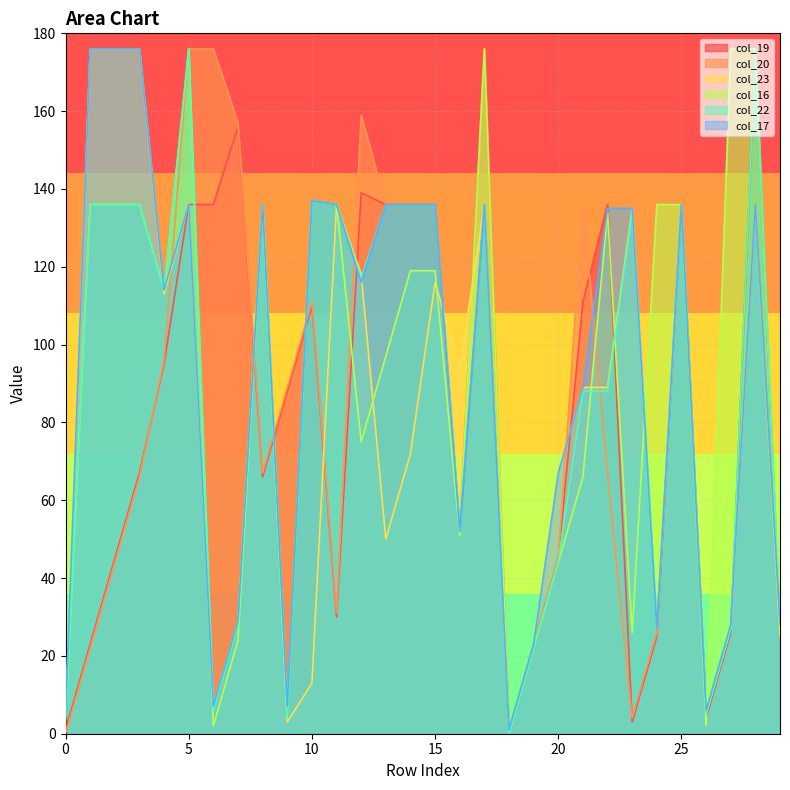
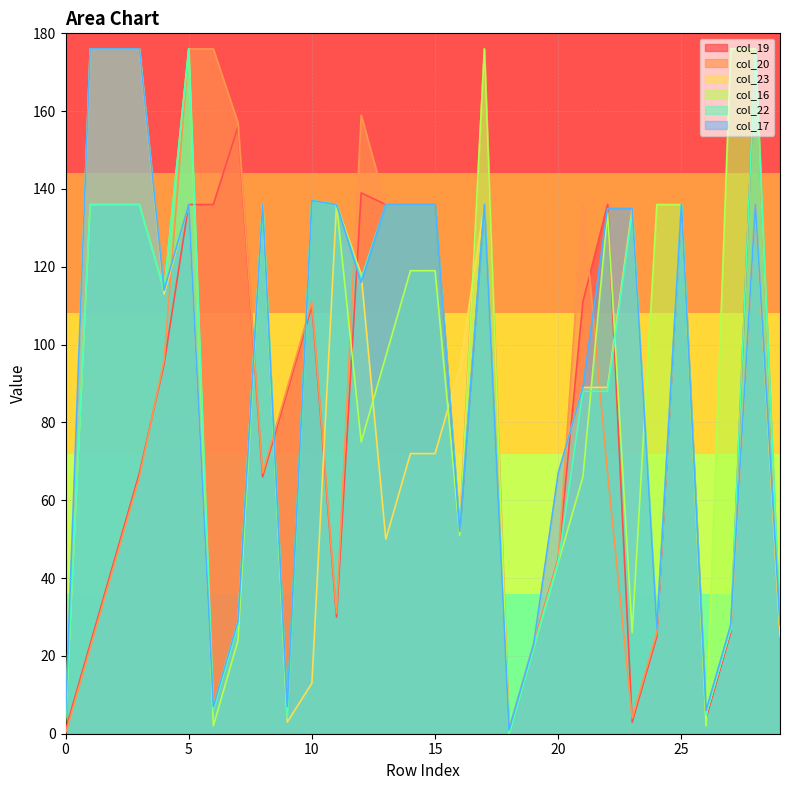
col_23, 15: 116 -> 72
